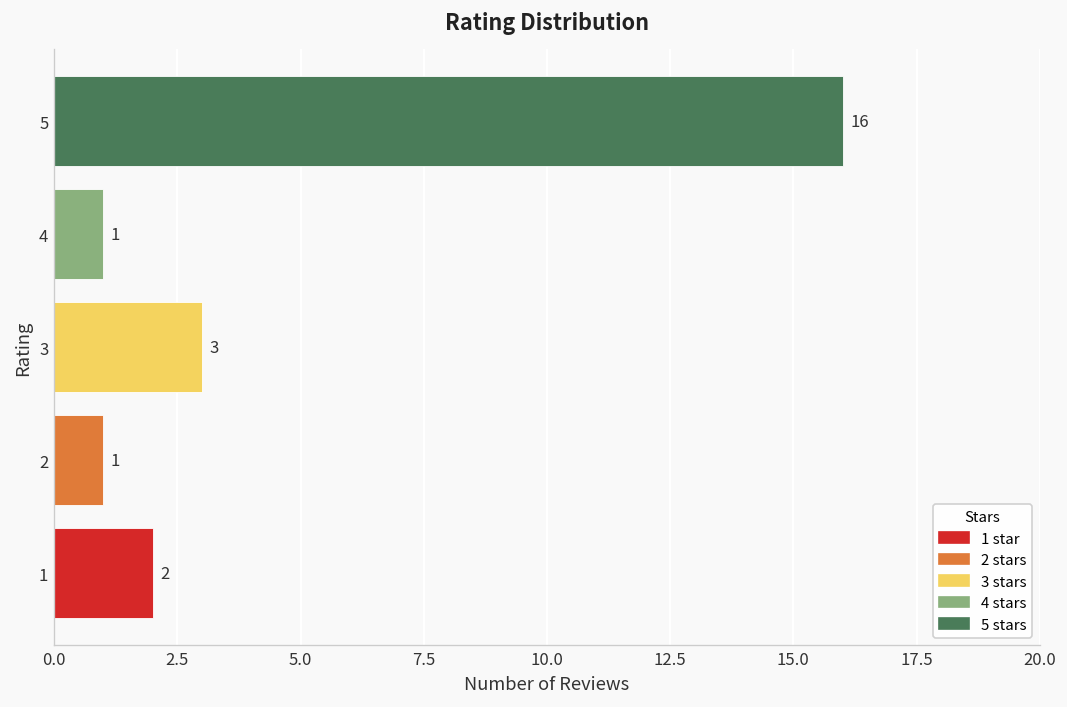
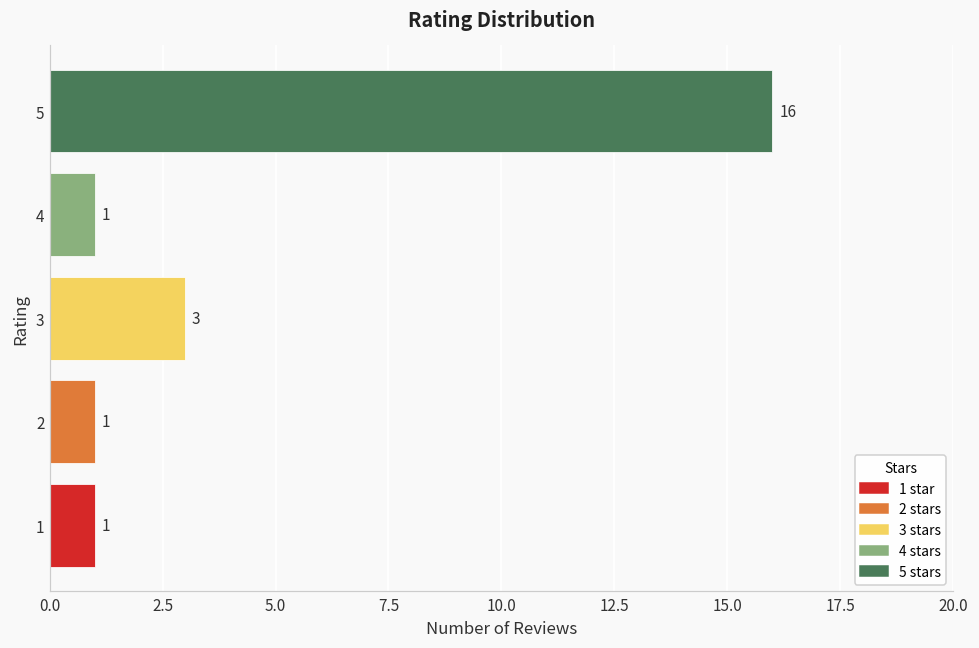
1: 2 -> 1
